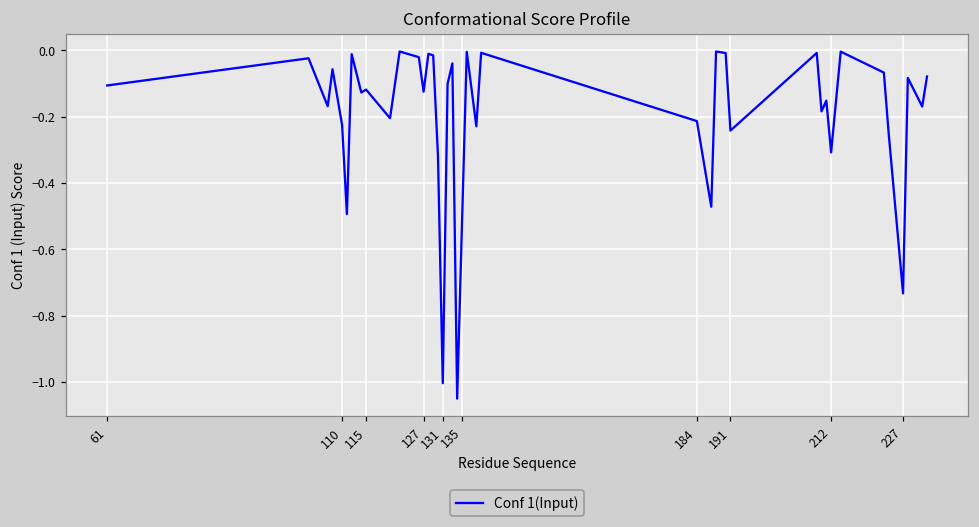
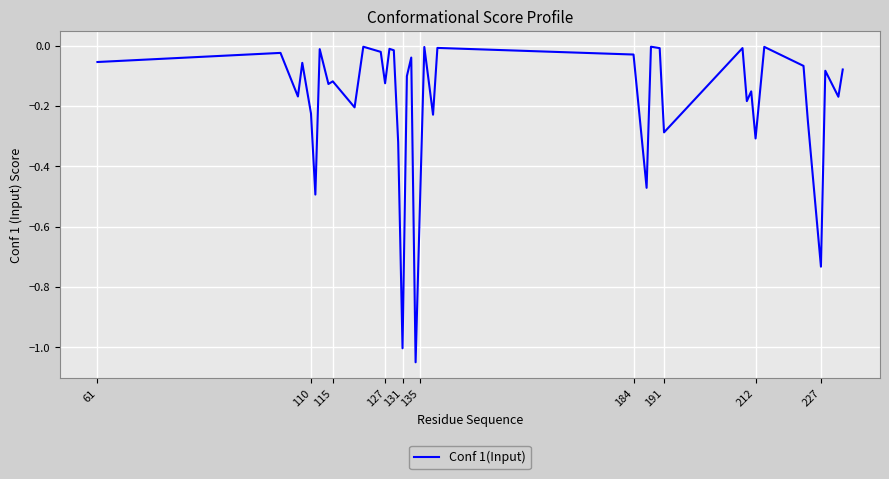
61: -0.11 -> -0.05
184: -0.21 -> -0.03
191: -0.24 -> -0.29
